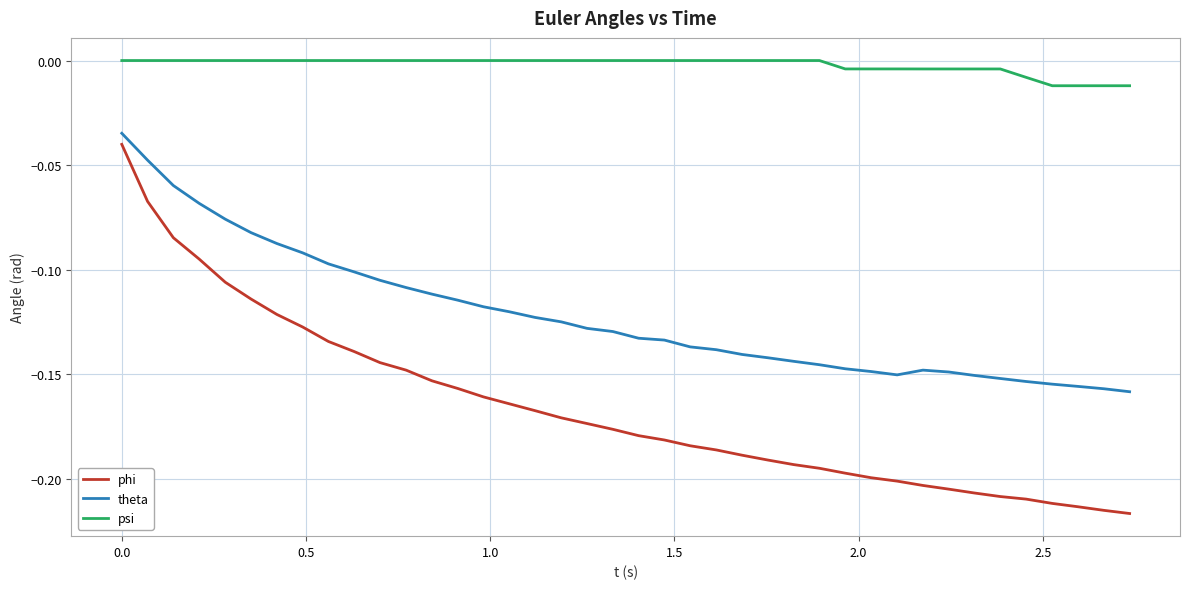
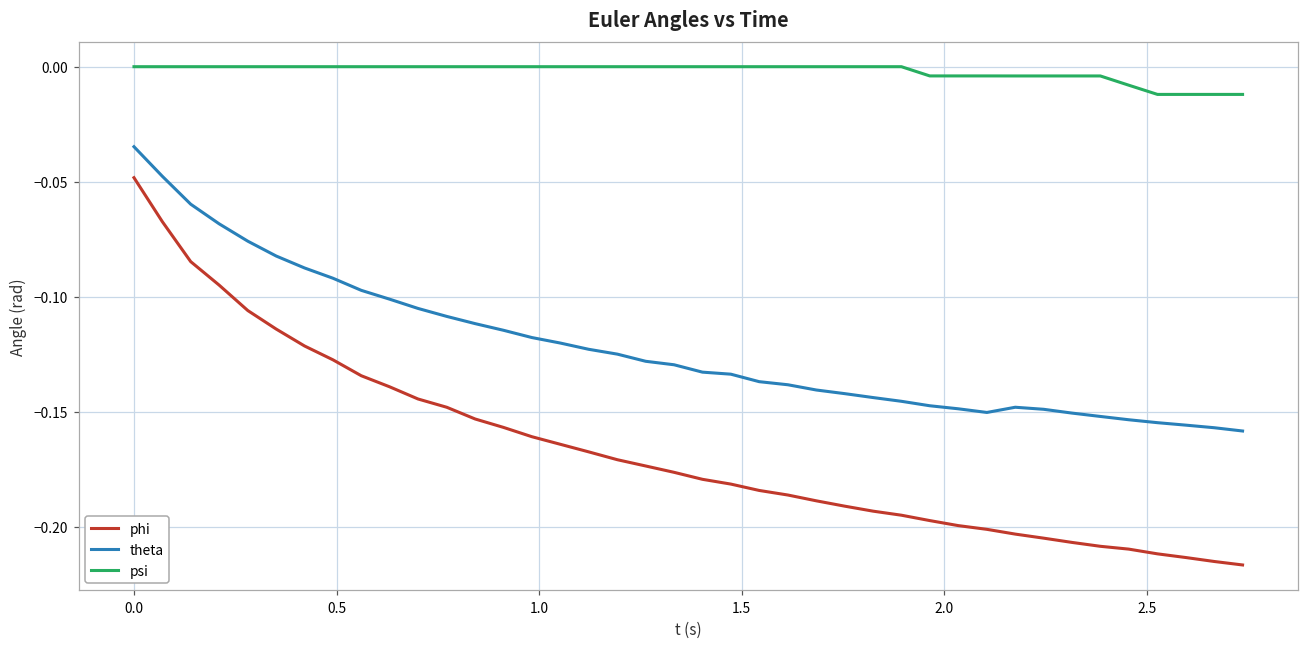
phi, 0.0: -0.040 -> -0.048
